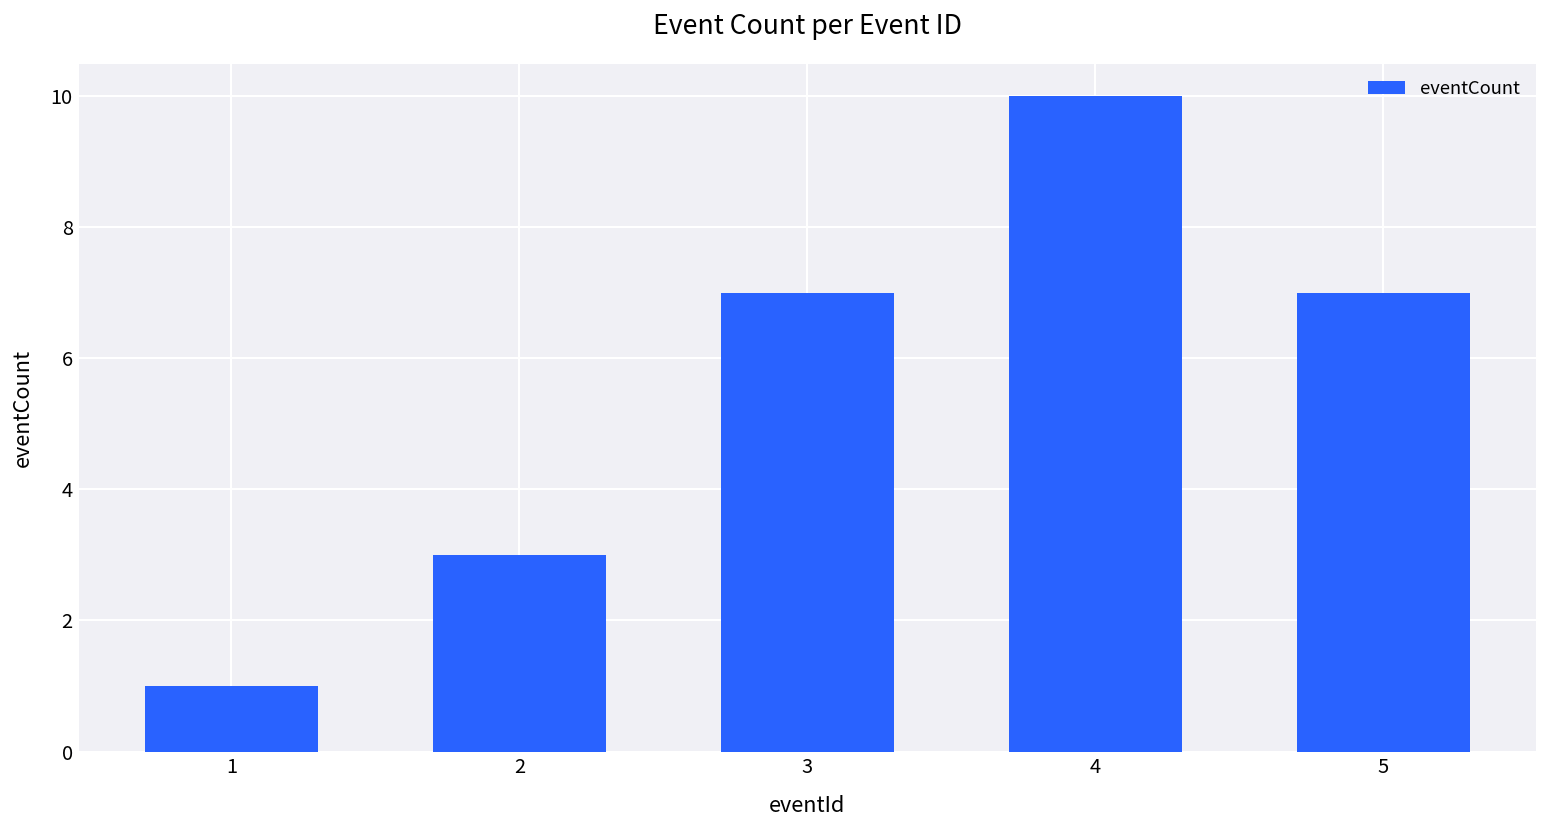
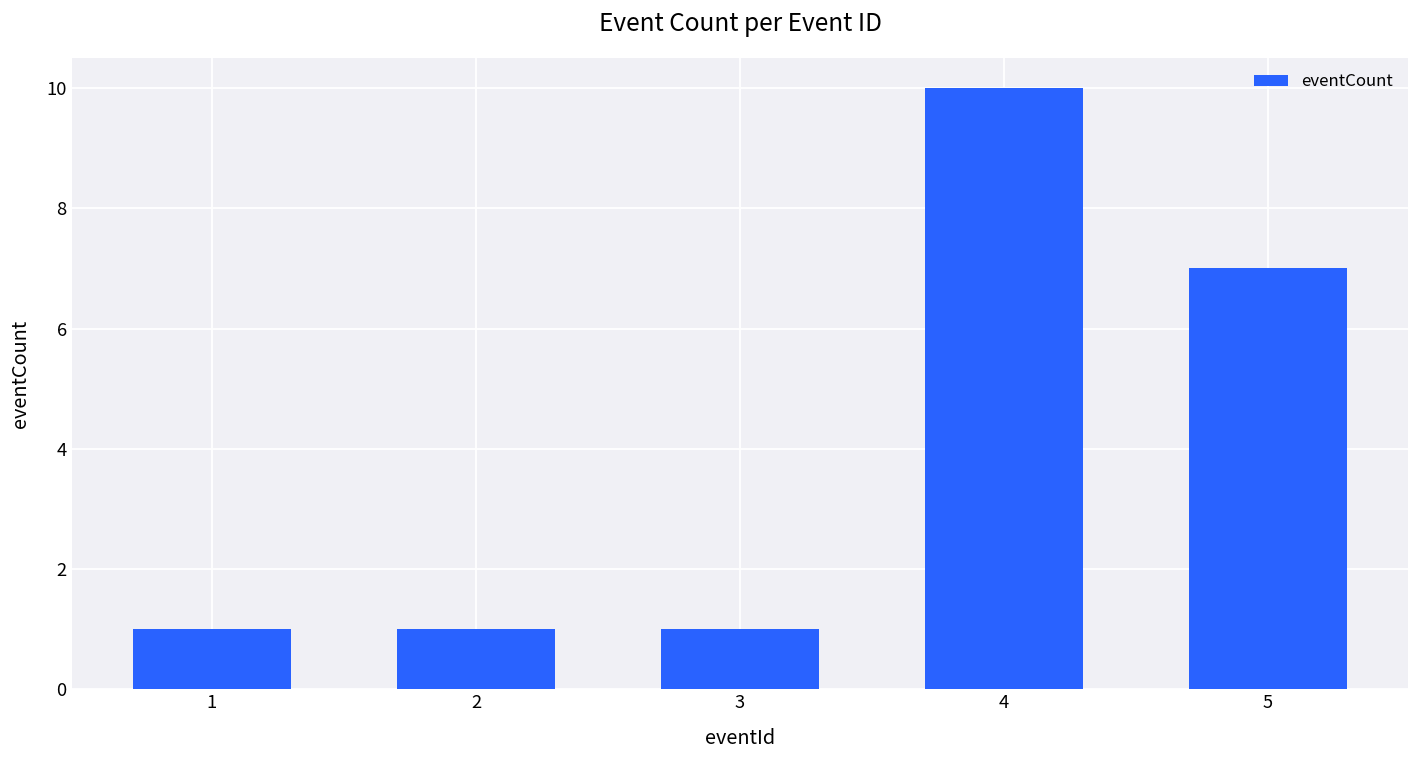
2: 3 -> 1
3: 7 -> 1
